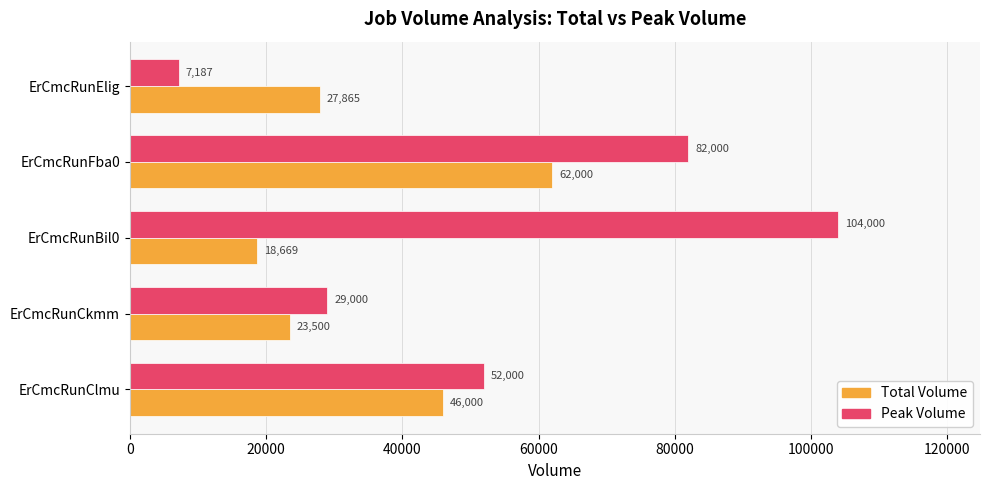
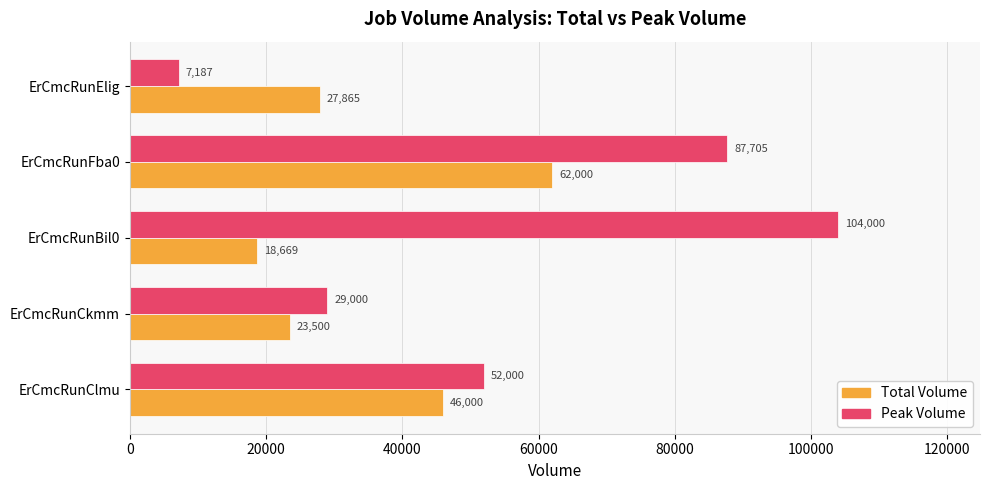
Peak Volume, ErCmcRunFba0: 82,000 -> 87,705
